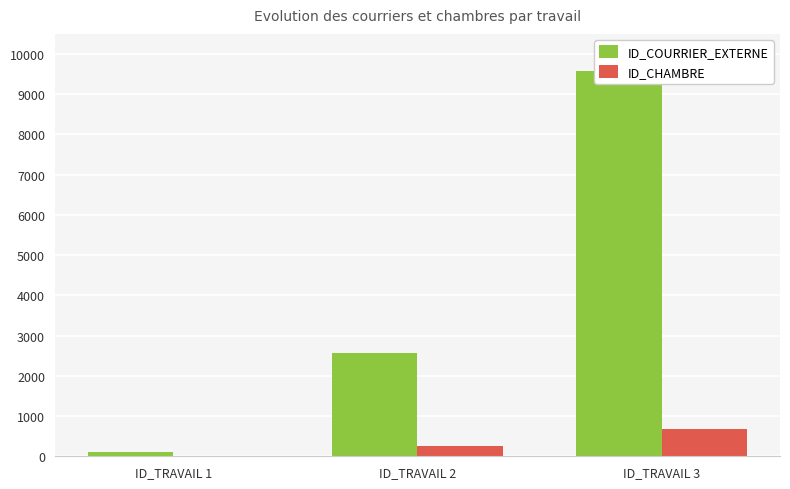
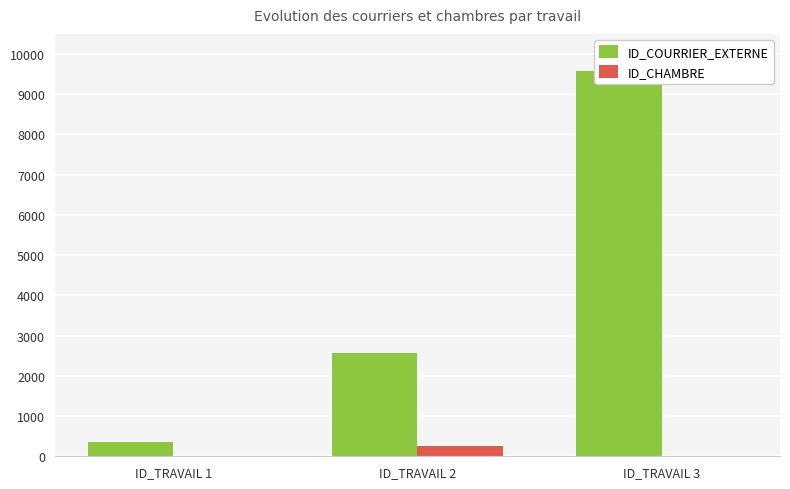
ID_COURRIER_EXTERNE, ID_TRAVAIL 1: 100 -> 300
ID_CHAMBRE, ID_TRAVAIL 3: 700 -> 0
